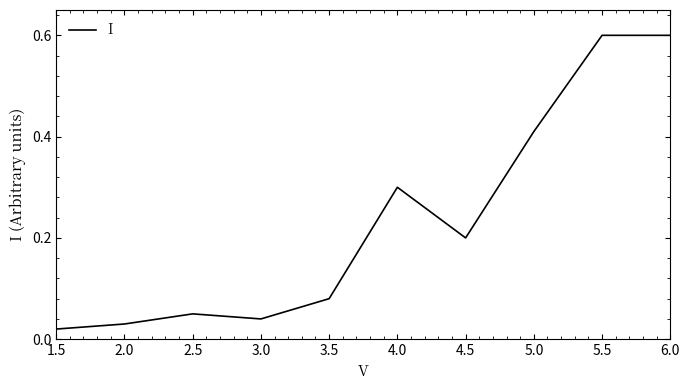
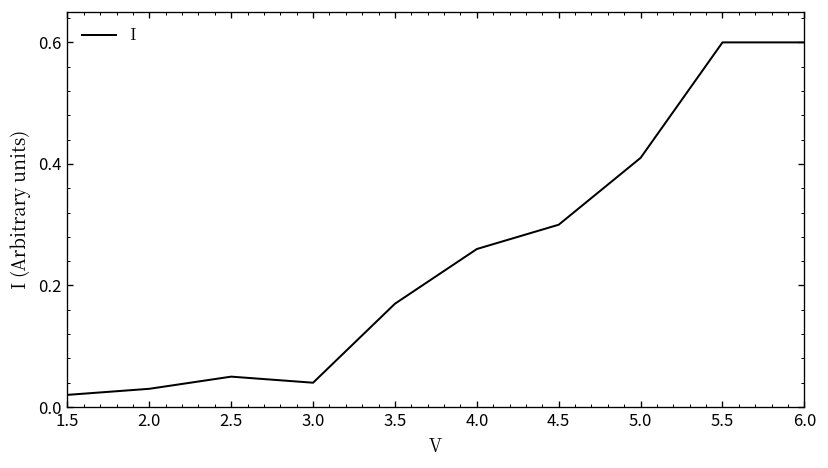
3.5: 0.08 -> 0.17
4.0: 0.30 -> 0.26
4.5: 0.2 -> 0.3
